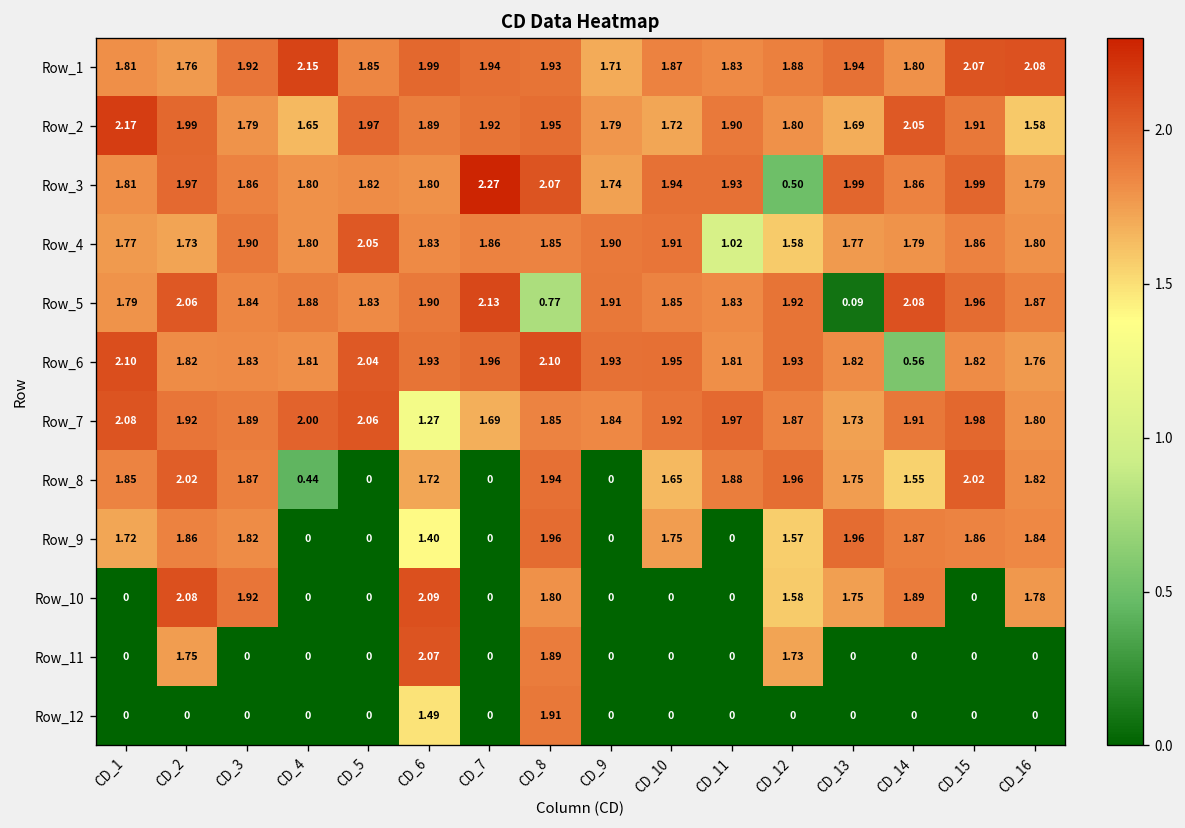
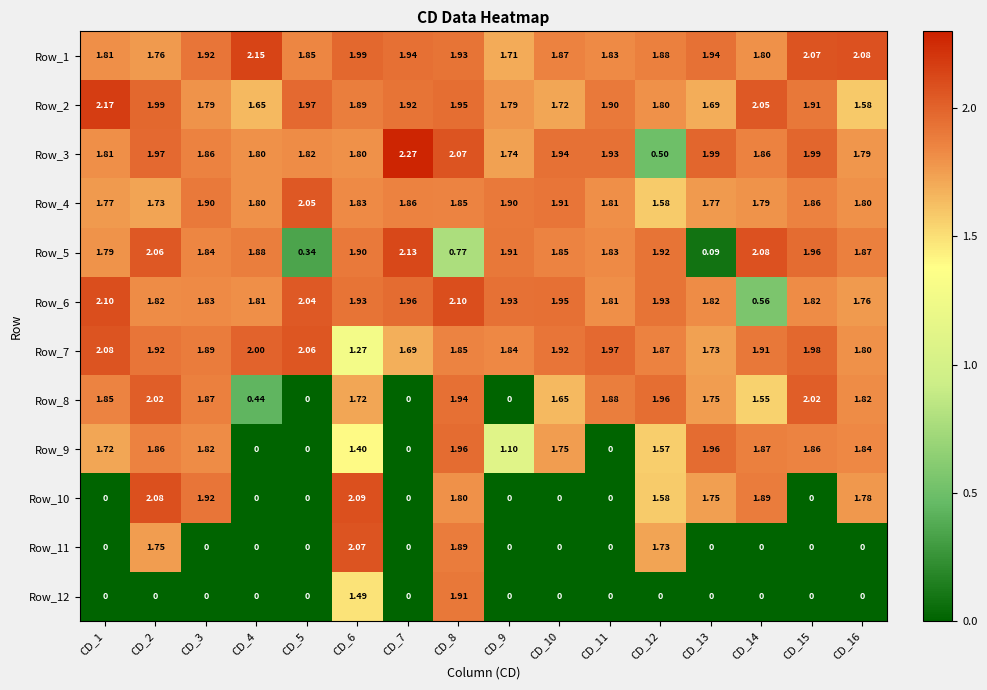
Row_4, CD_11: 1.02 -> 1.81
Row_5, CD_5: 1.83 -> 0.34
Row_9, CD_9: 0 -> 1.10
